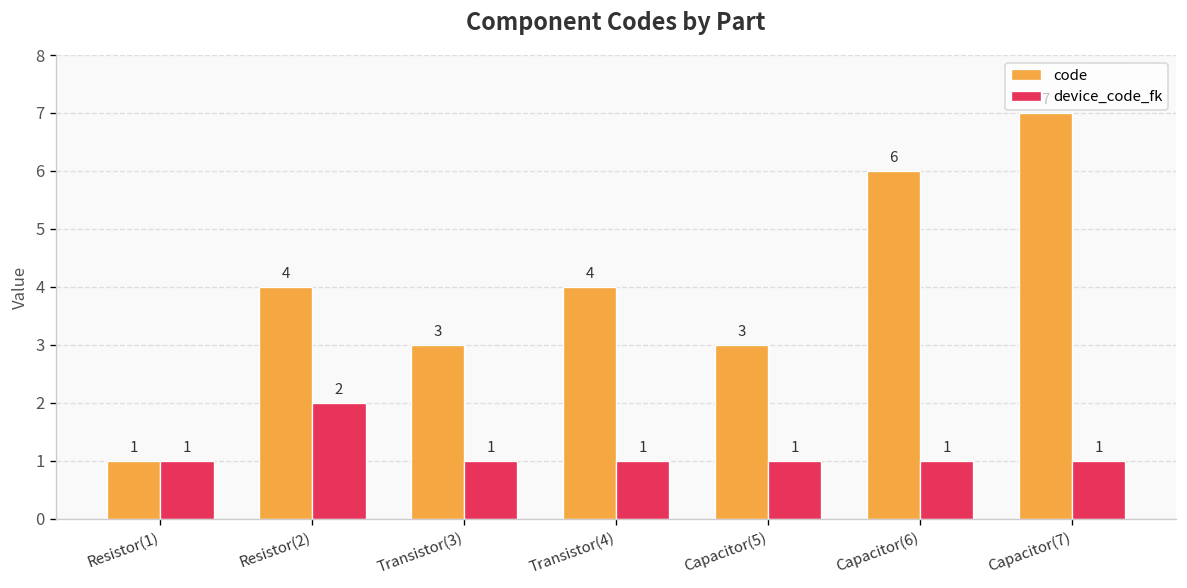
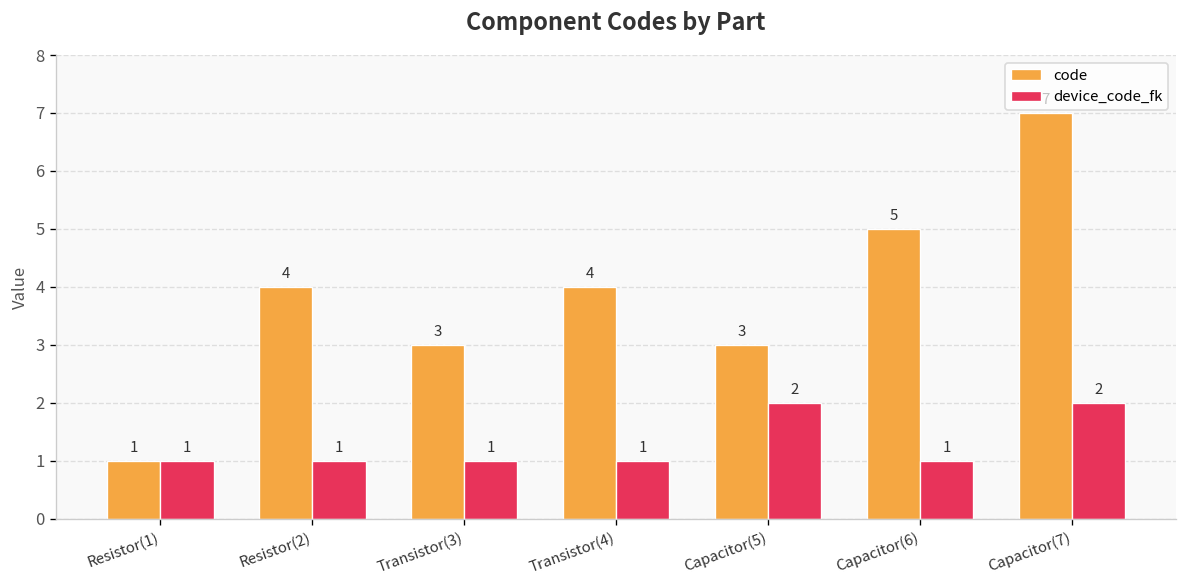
device_code_fk, Resistor(2): 2 -> 1
device_code_fk, Capacitor(5): 1 -> 2
code, Capacitor(6): 6 -> 5
device_code_fk, Capacitor(7): 1 -> 2
